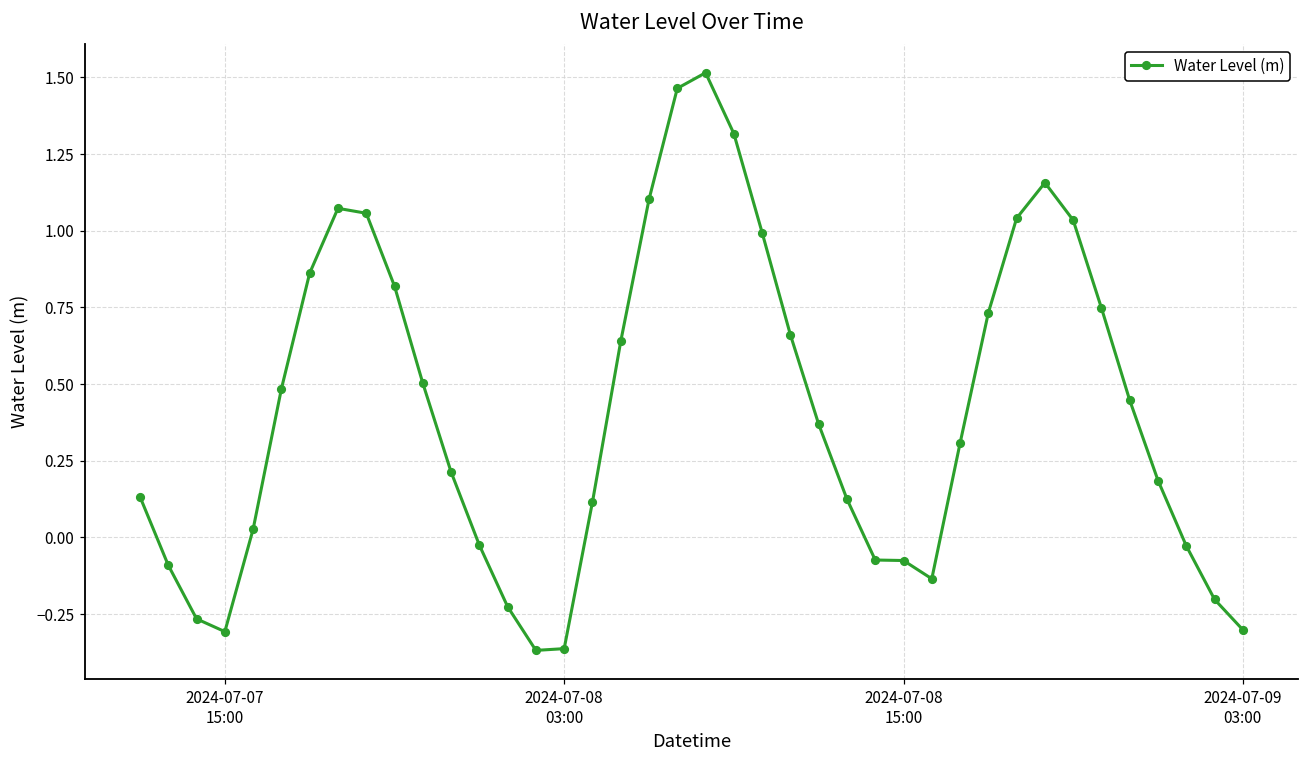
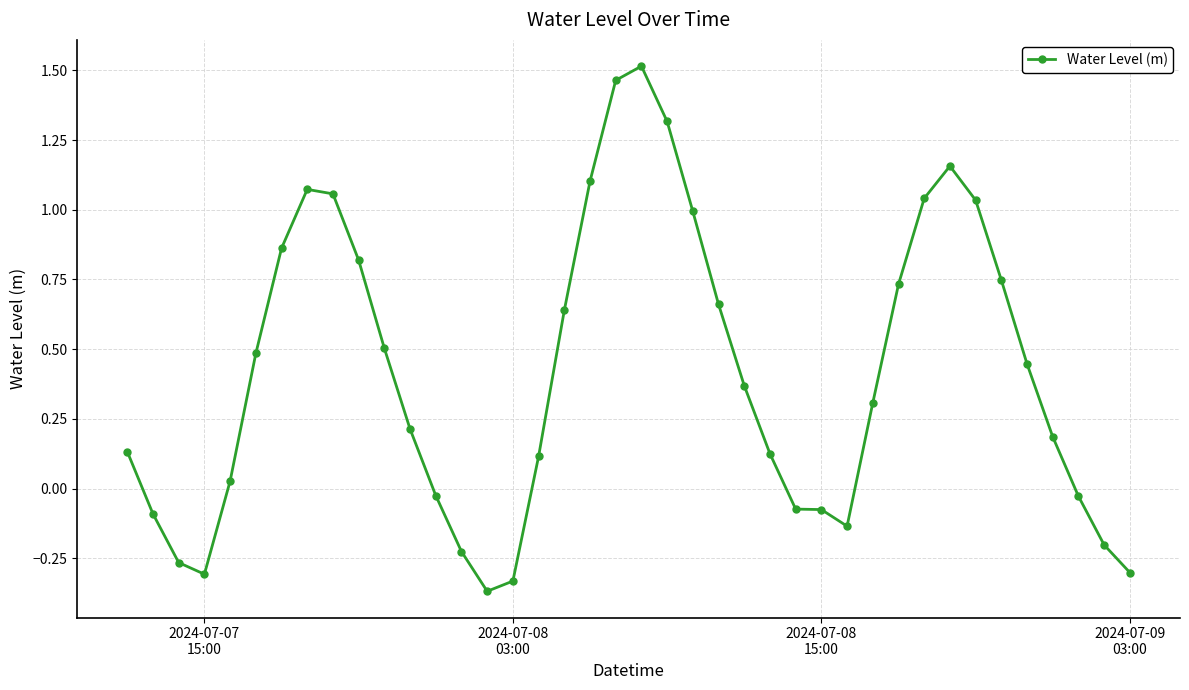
2024-07-08 03:00: -0.36 -> -0.33
